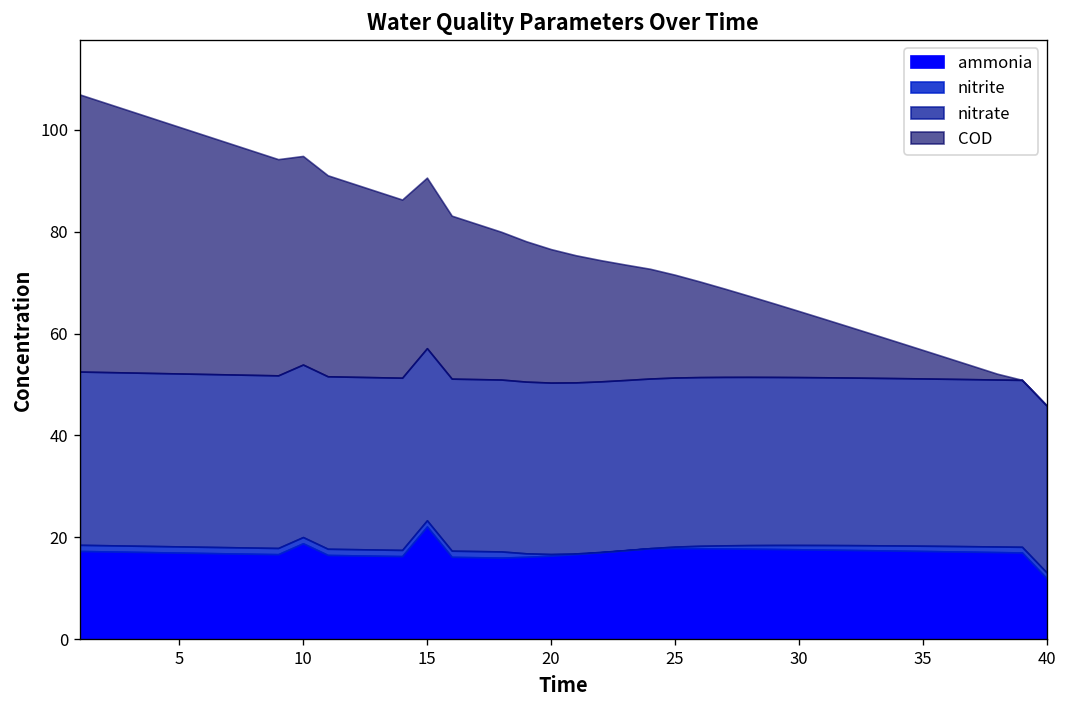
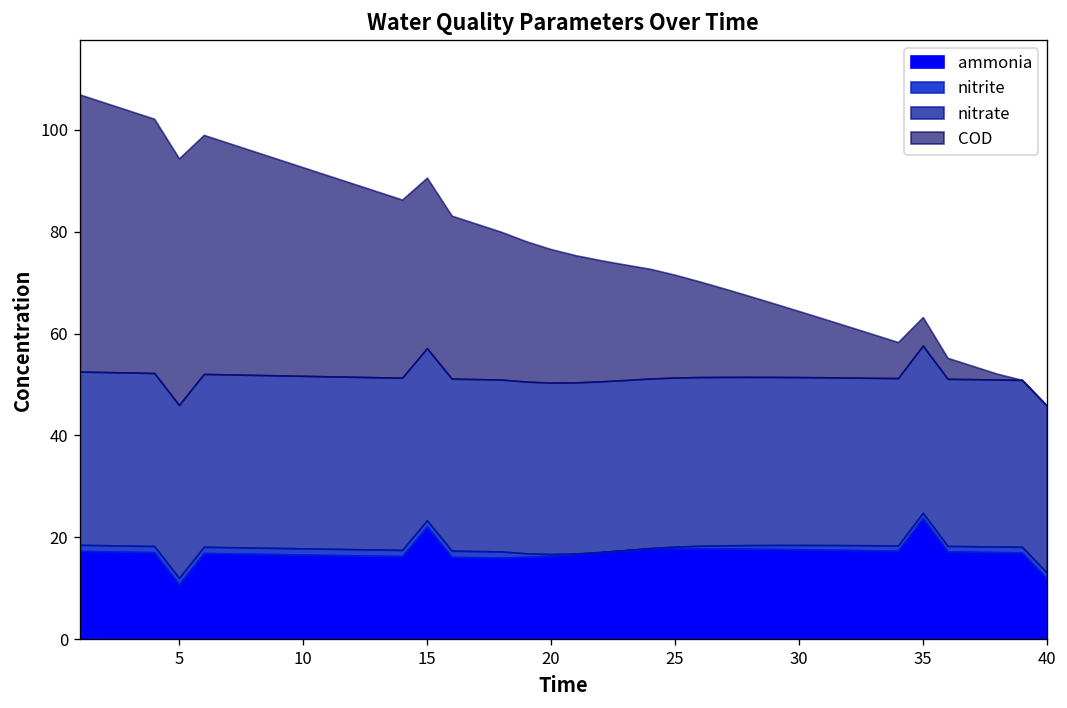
ammonia, 5: 17 -> 11
ammonia, 10: 19 -> 17
ammonia, 35: 17 -> 24
